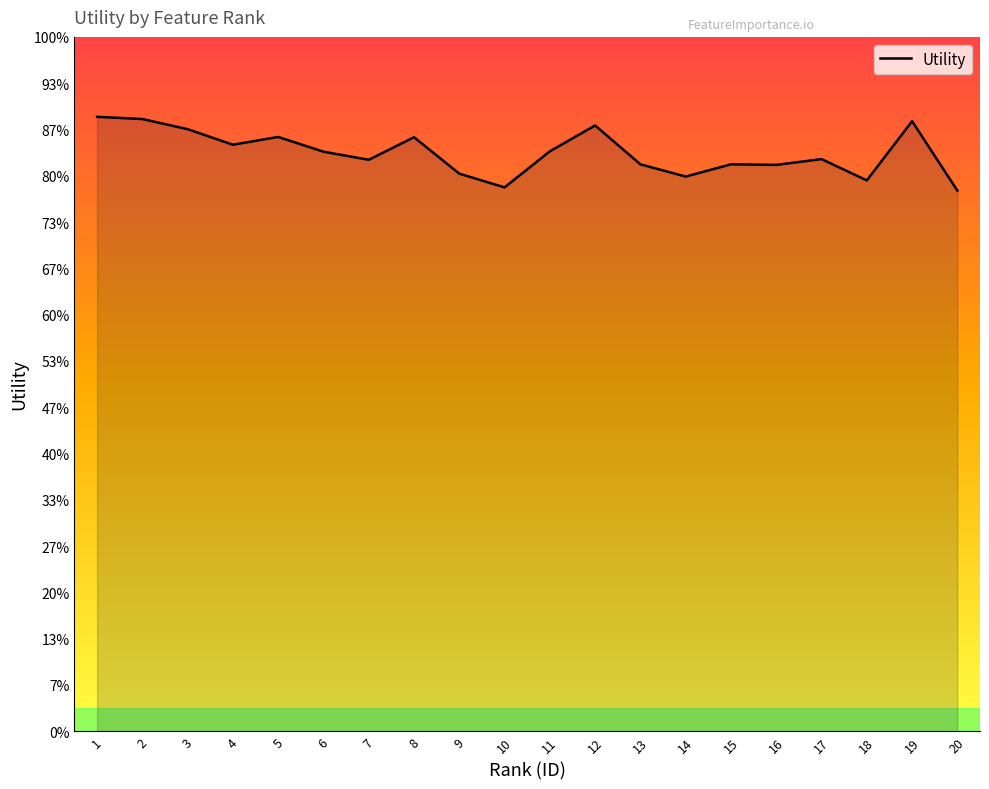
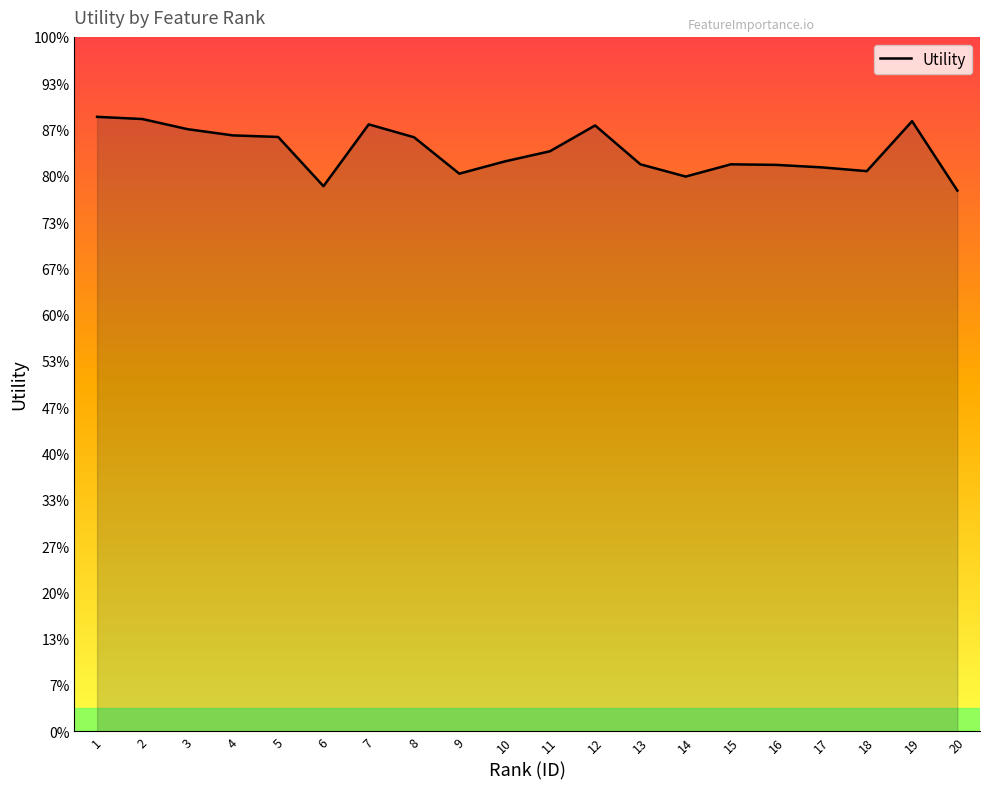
4: 84% -> 86%
6: 83% -> 78%
7: 82% -> 87%
10: 78% -> 82%
17: 82% -> 81%
18: 79% -> 81%
